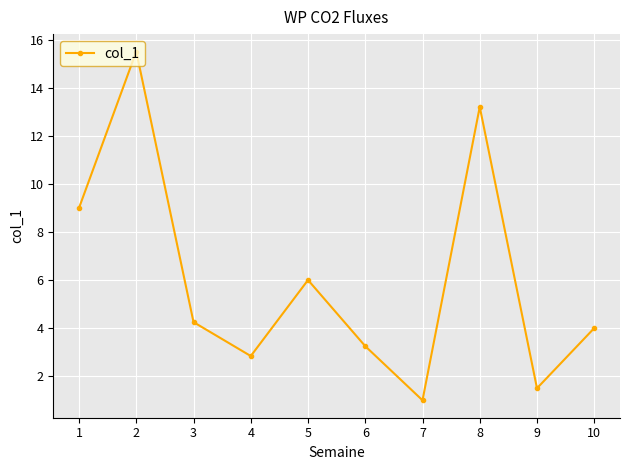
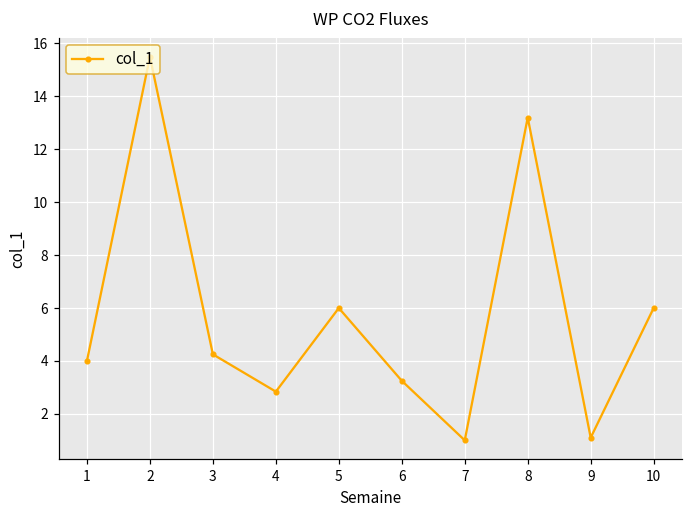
1: 9 -> 4
9: 1.5 -> 1.1
10: 4 -> 6
